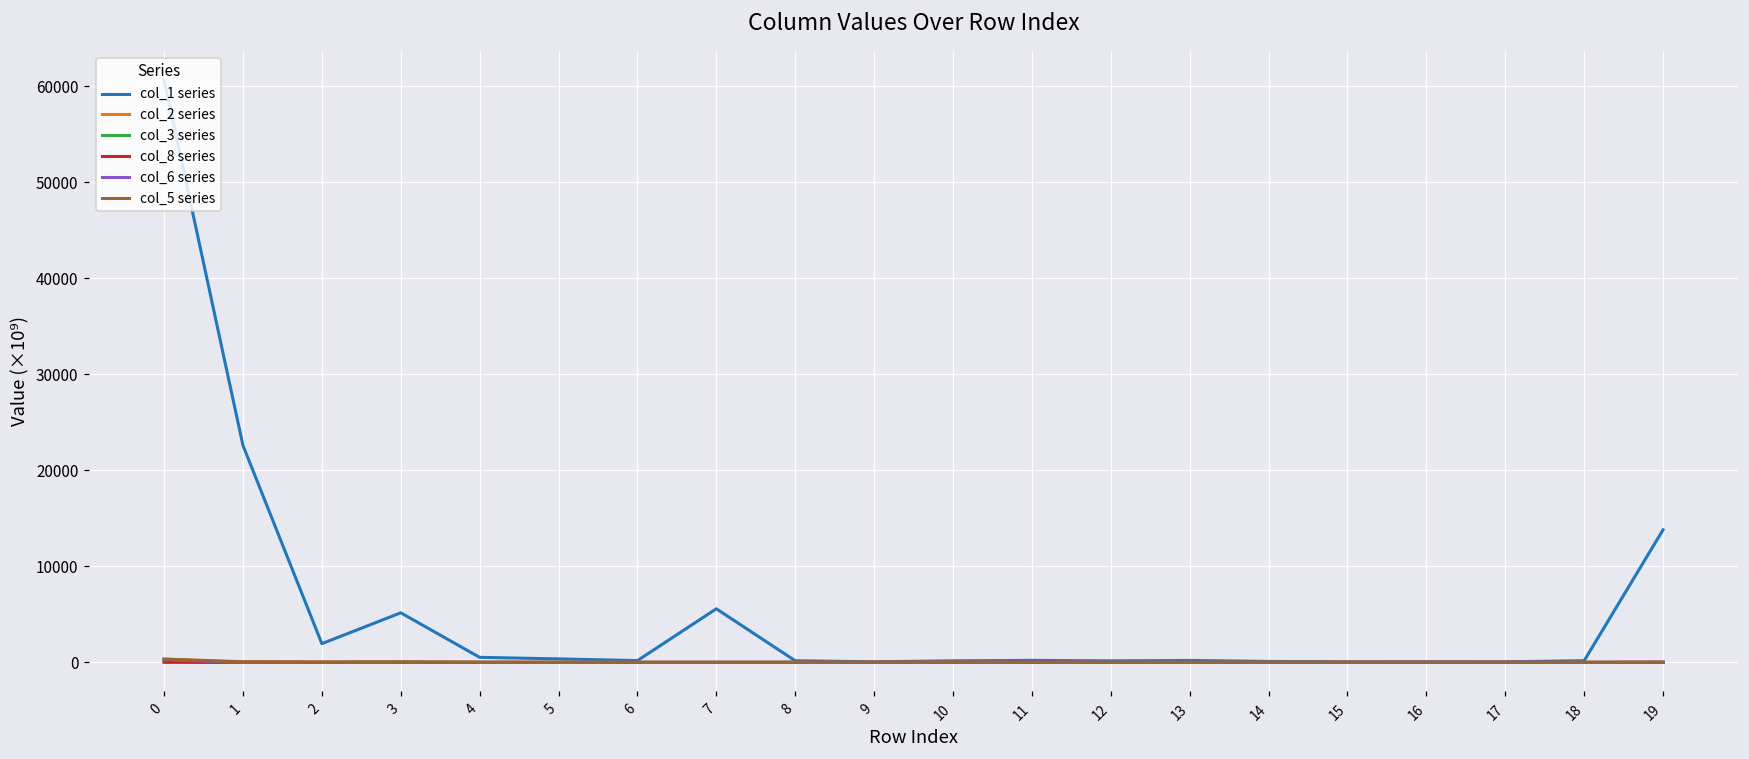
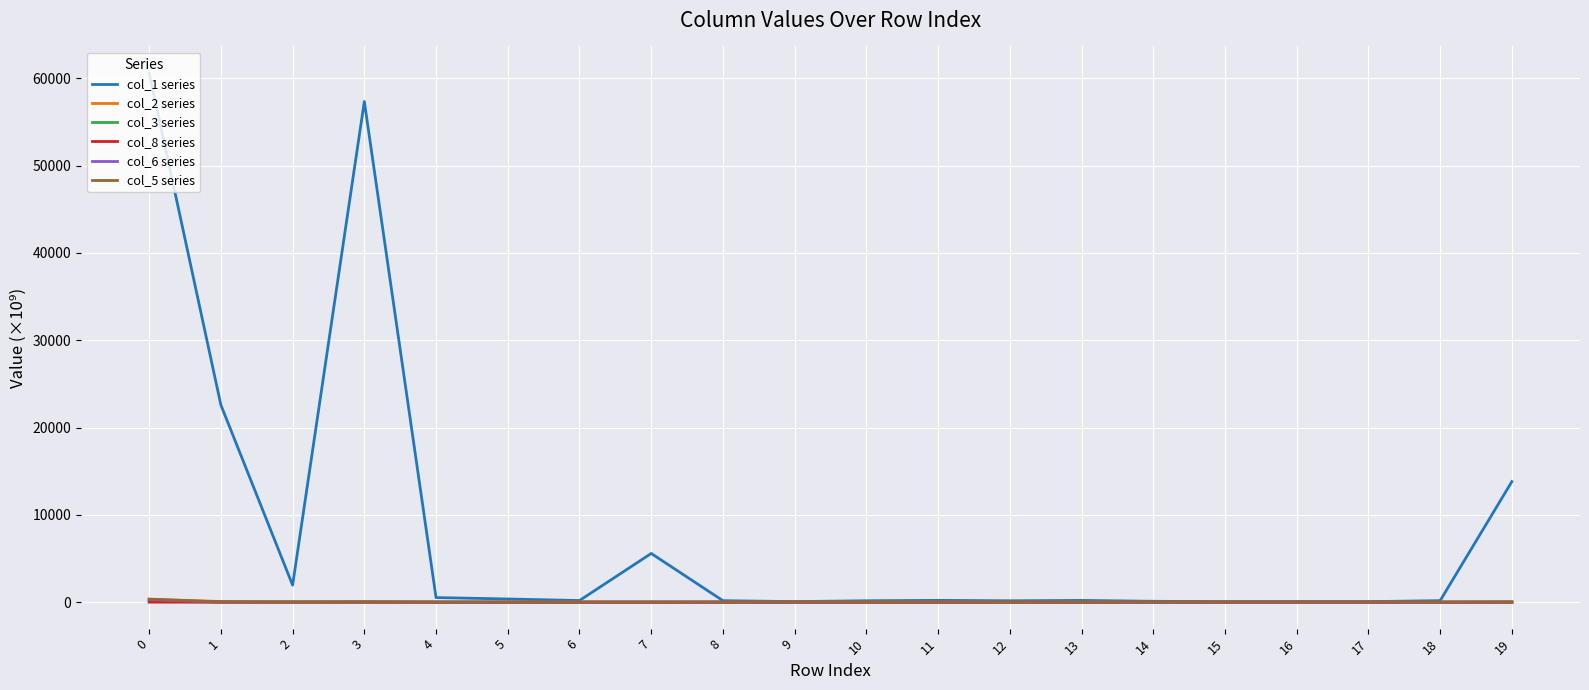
col_1 series, 3: 5000 -> 57000
